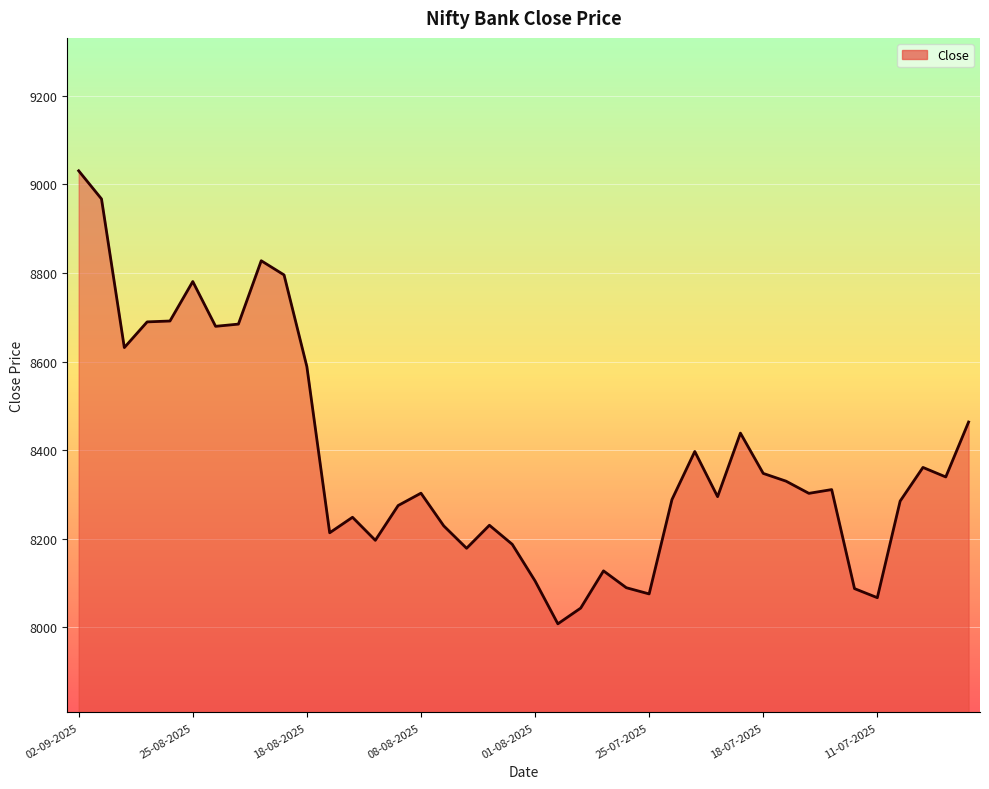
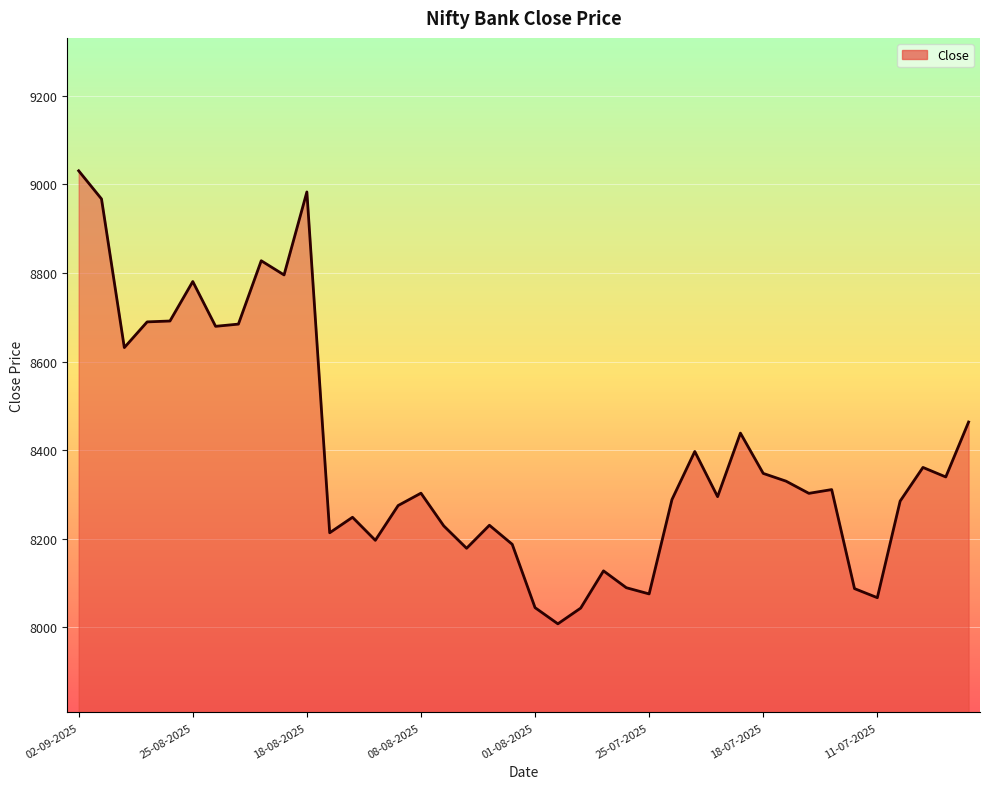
18-08-2025: 8590 -> 8980
01-08-2025: 8100 -> 8040
